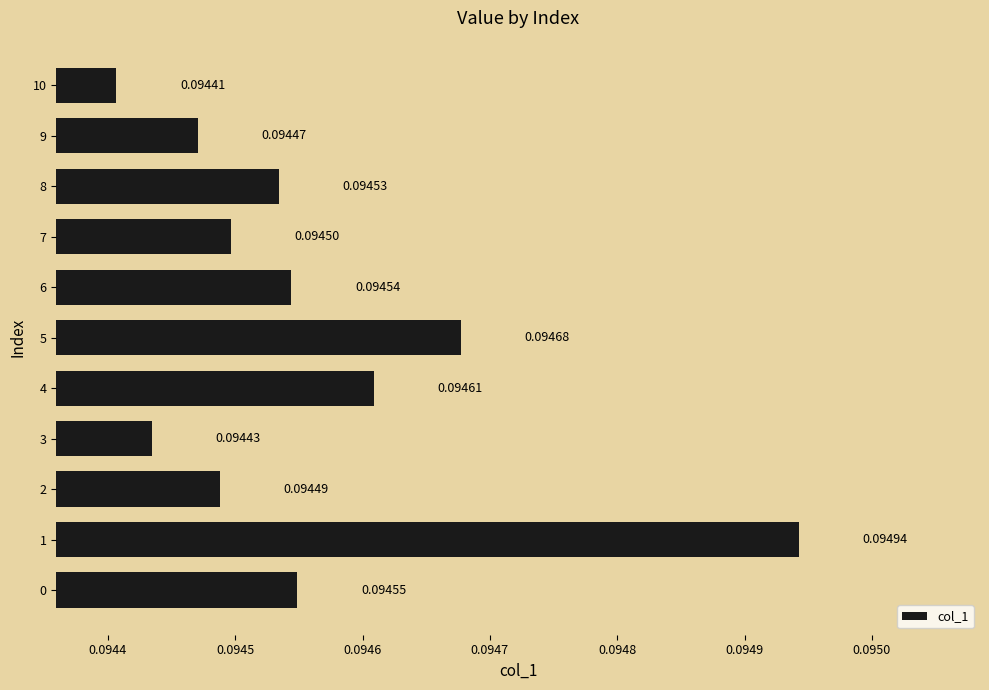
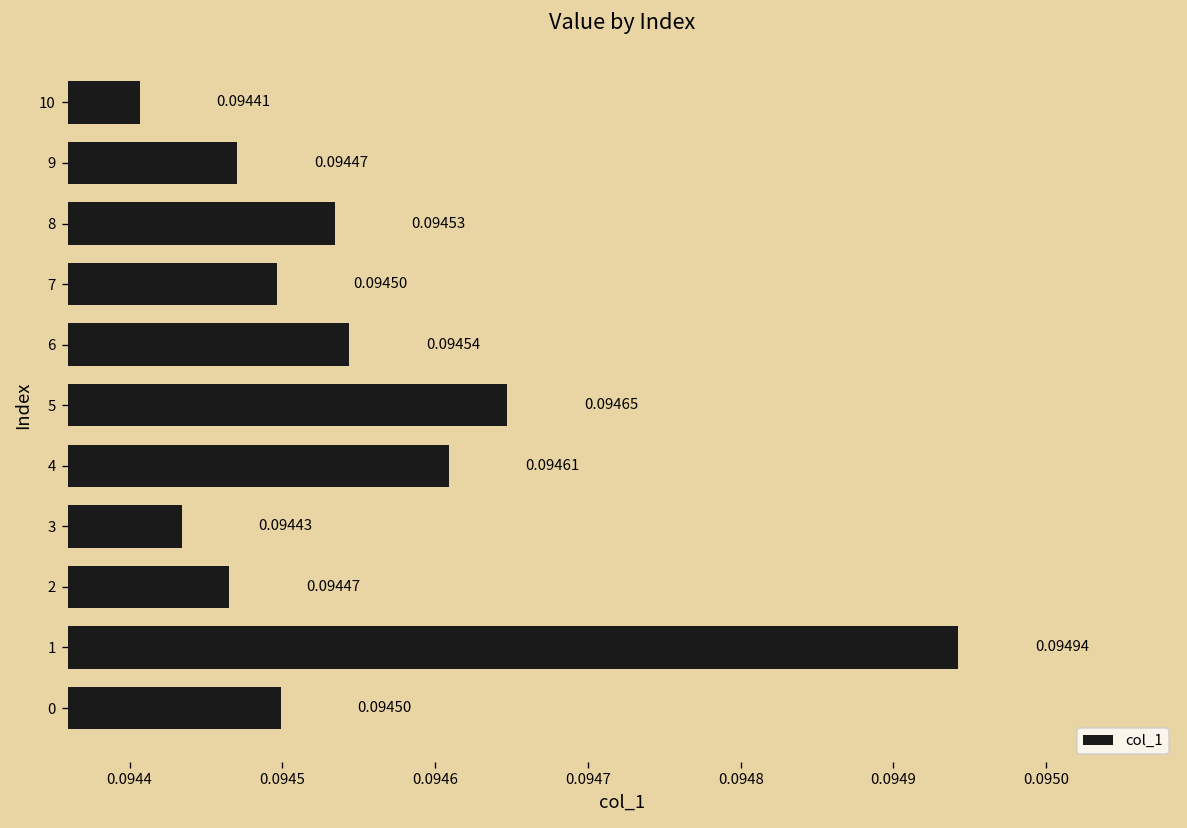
5: 0.09468 -> 0.09465
2: 0.09449 -> 0.09447
0: 0.09455 -> 0.09450
